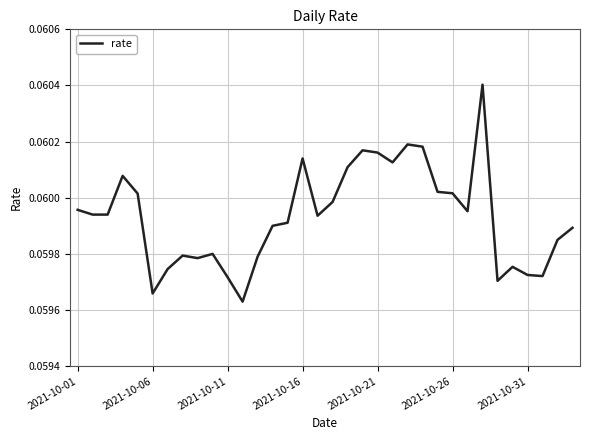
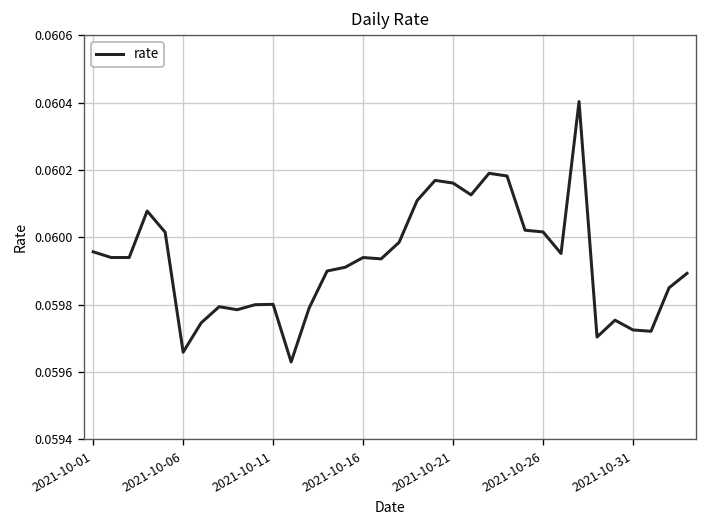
2021-10-11: 0.05972 -> 0.05980
2021-10-16: 0.06014 -> 0.05994
